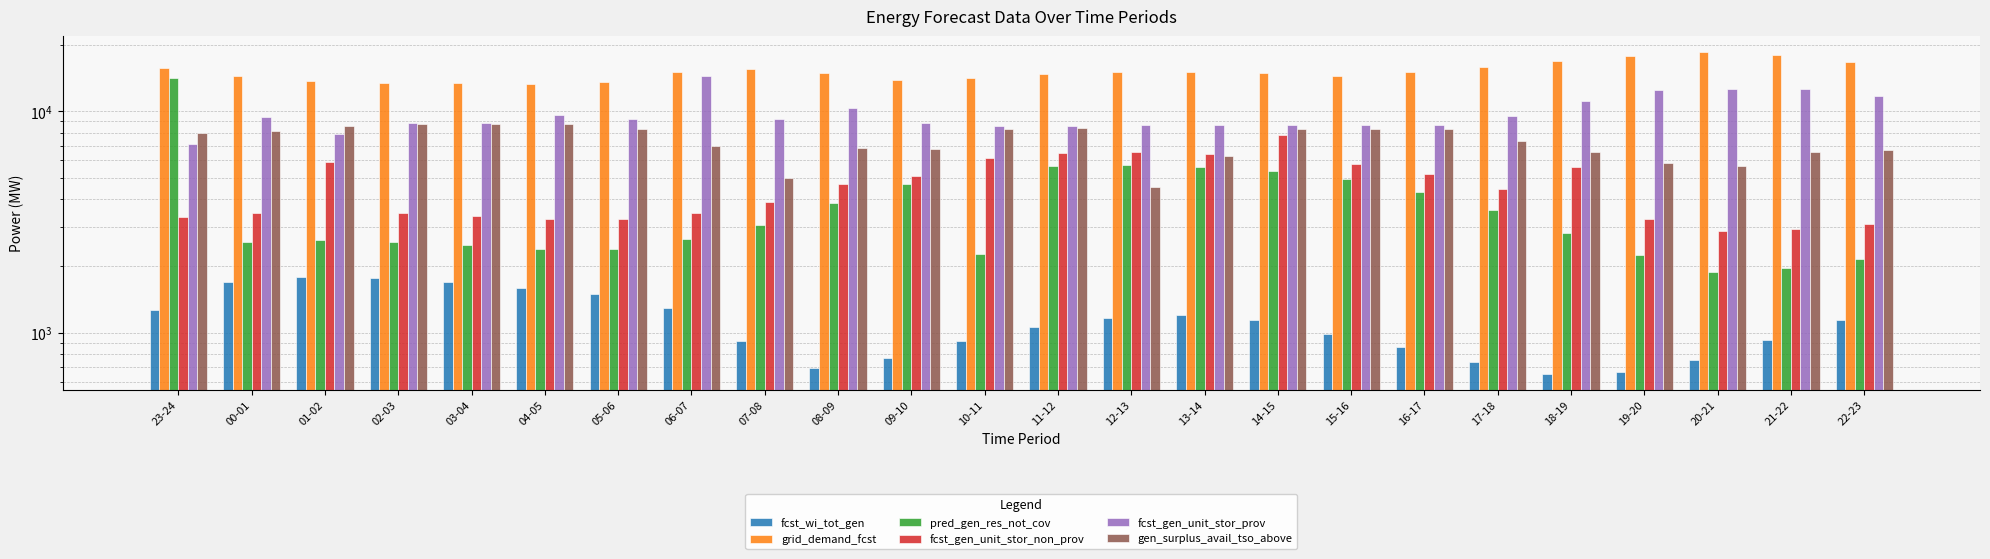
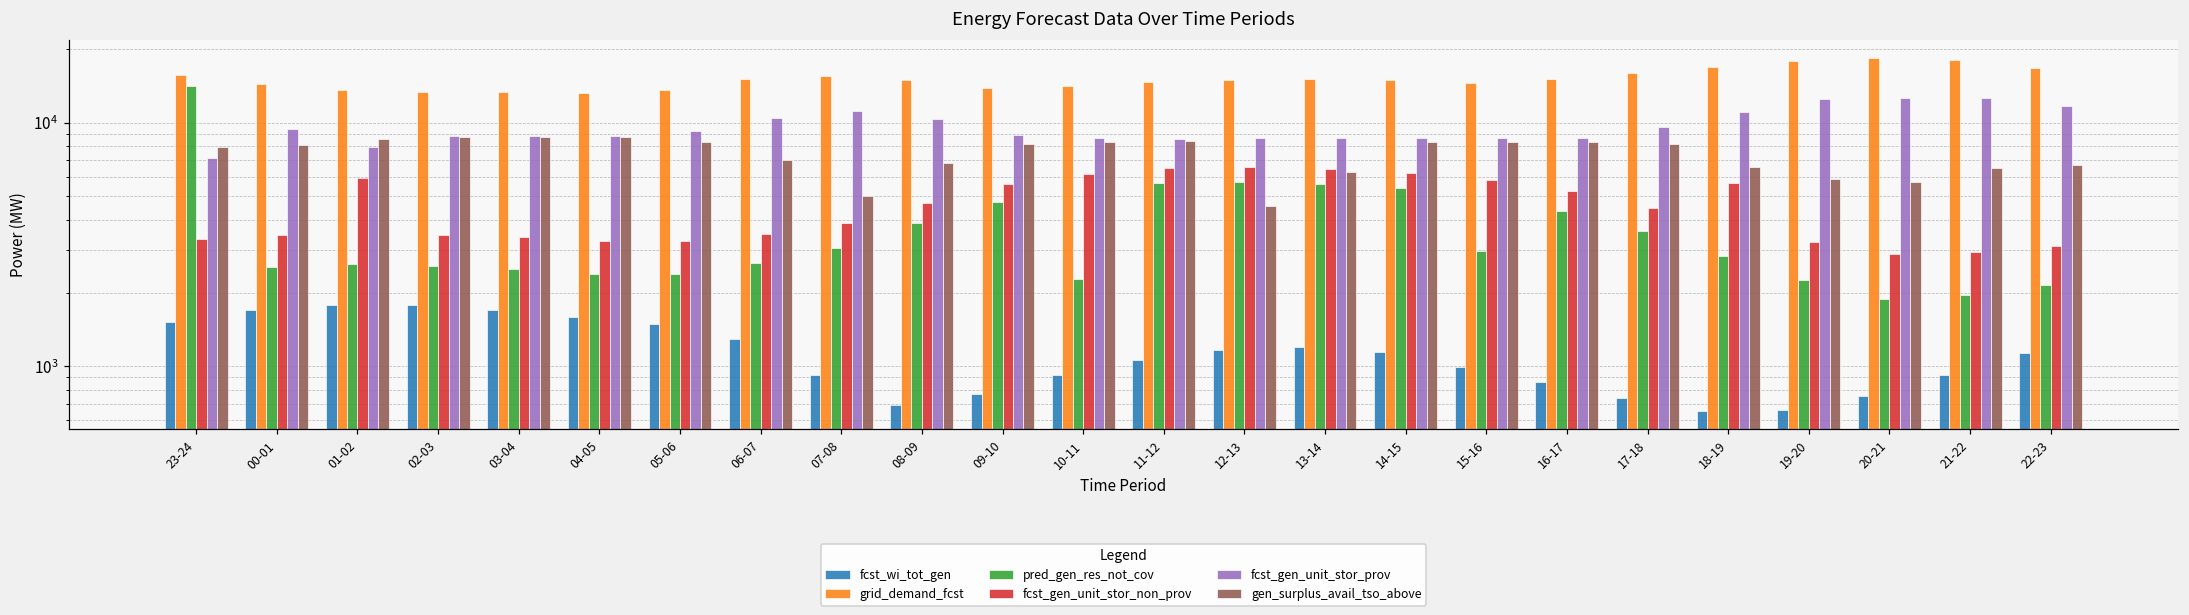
fcst_wi_tot_gen, 23-24: 1300 -> 1500
fcst_gen_unit_stor_prov, 04-05: 10000 -> 8800
fcst_gen_unit_stor_prov, 06-07: 14000 -> 10000
fcst_gen_unit_stor_prov, 07-08: 9200 -> 11000
fcst_gen_unit_stor_non_prov, 09-10: 5100 -> 5600
gen_surplus_avail_tso_above, 09-10: 6700 -> 8200
fcst_gen_unit_stor_non_prov, 14-15: 7800 -> 6200
pred_gen_res_not_cov, 15-16: 4900 -> 3000
gen_surplus_avail_tso_above, 17-18: 7400 -> 8200
